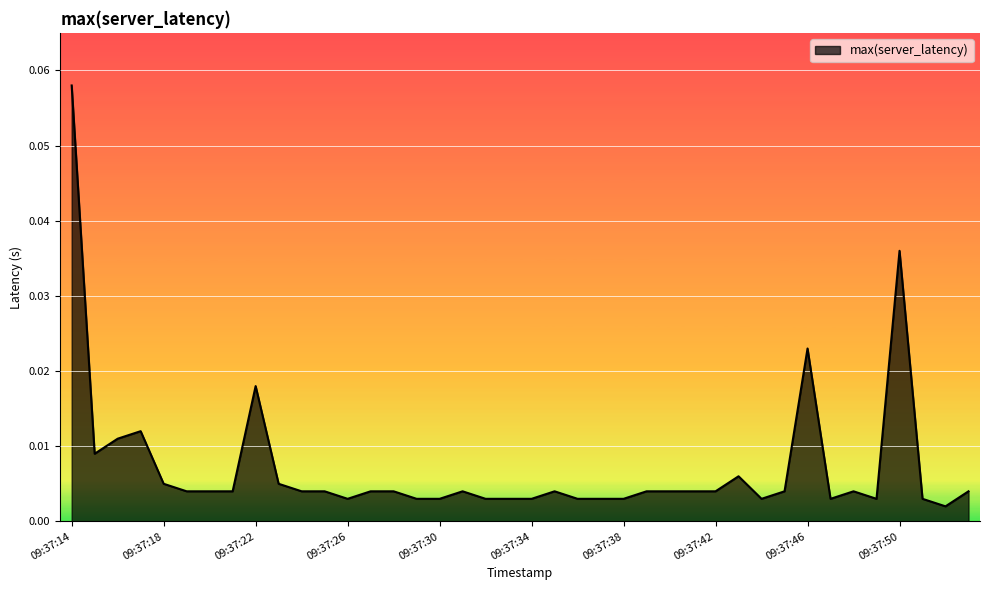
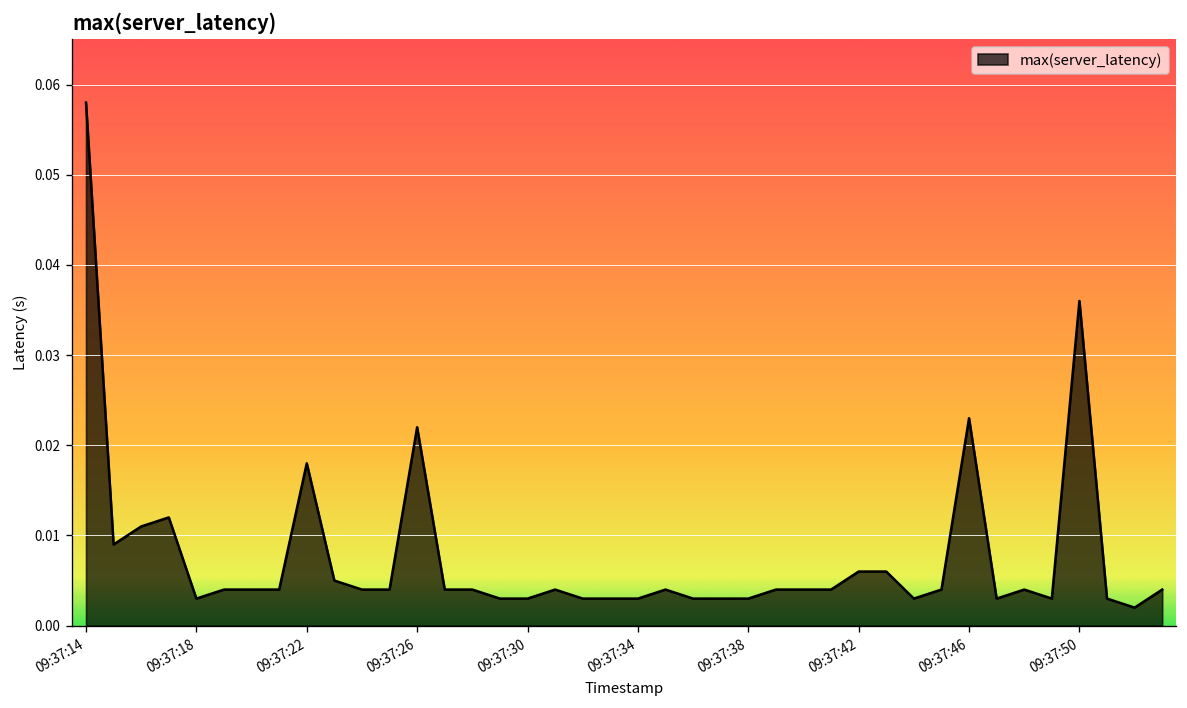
09:37:18: 0.005 -> 0.003
09:37:26: 0.003 -> 0.022
09:37:42: 0.004 -> 0.006
